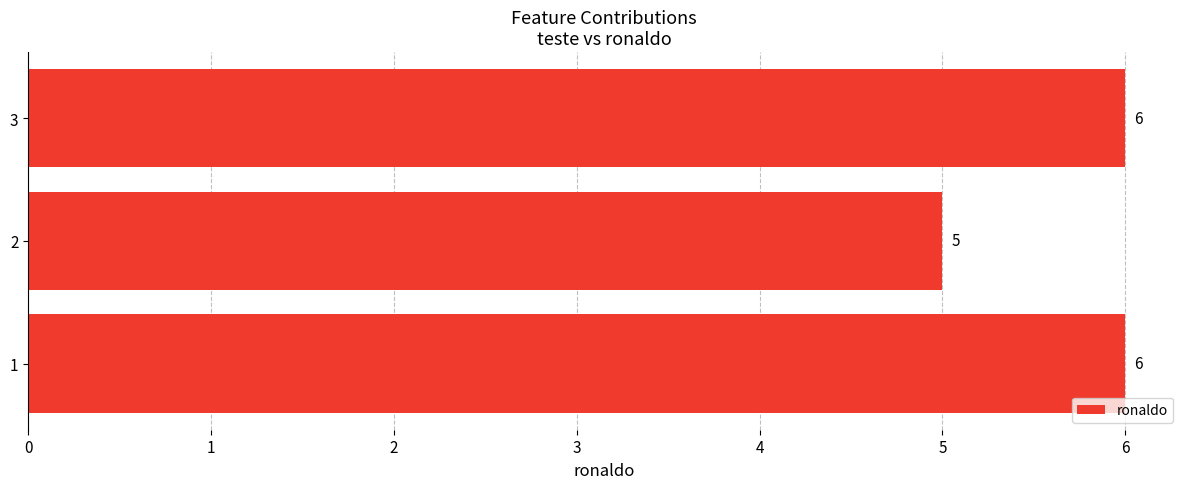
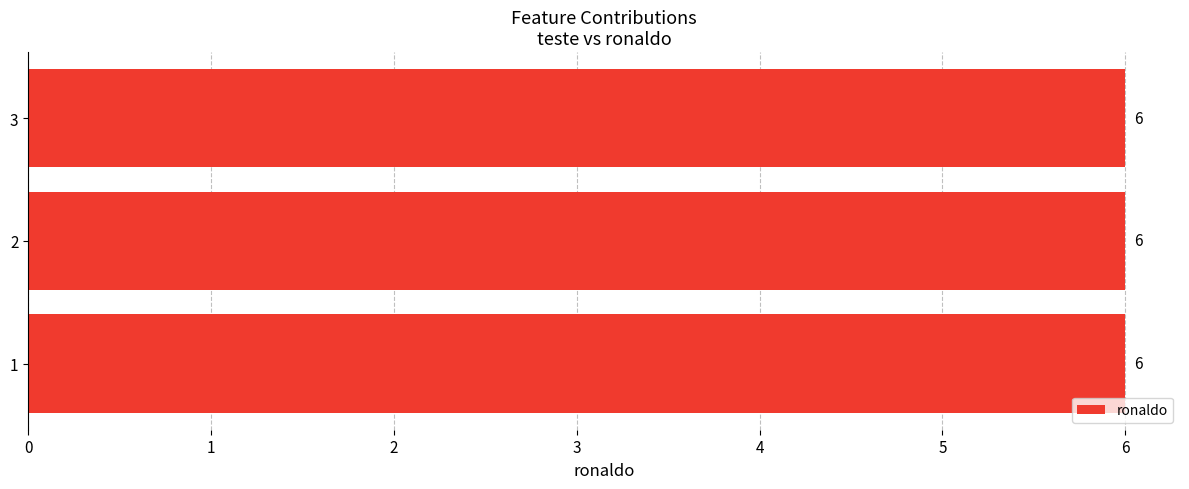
2: 5 -> 6
